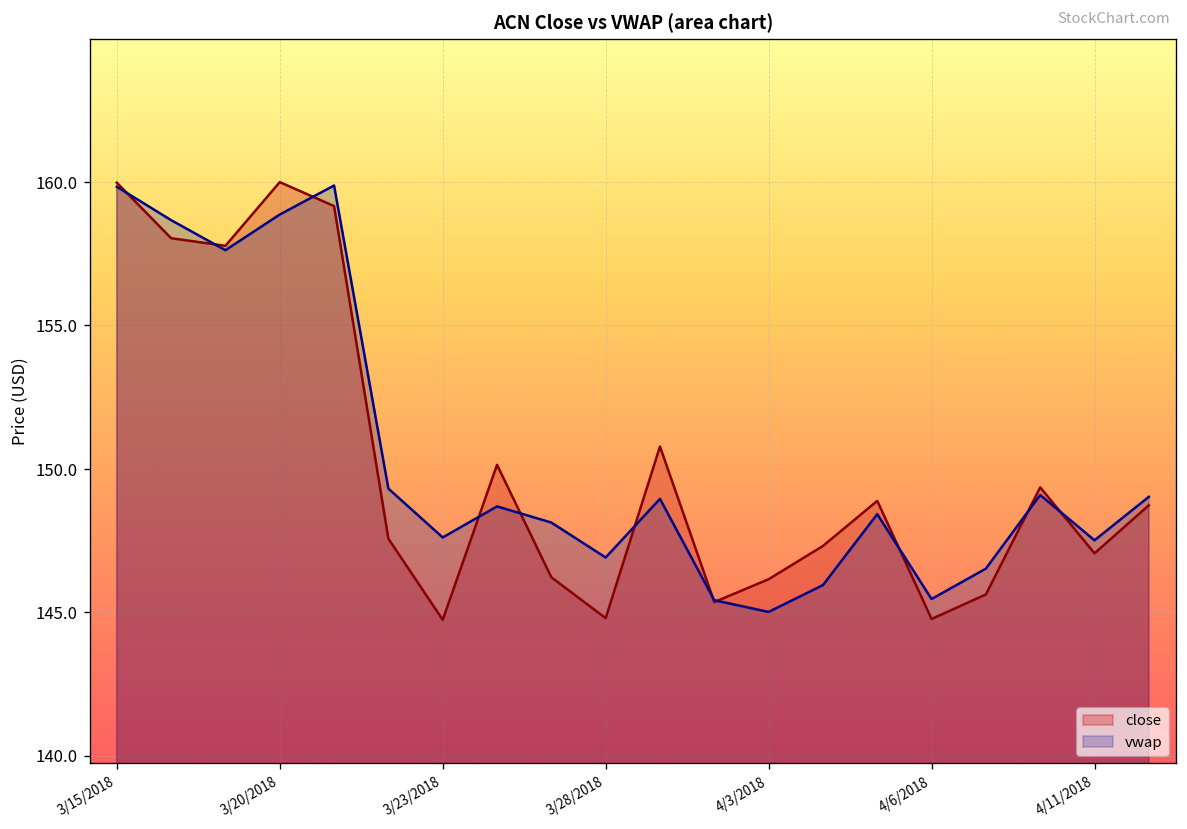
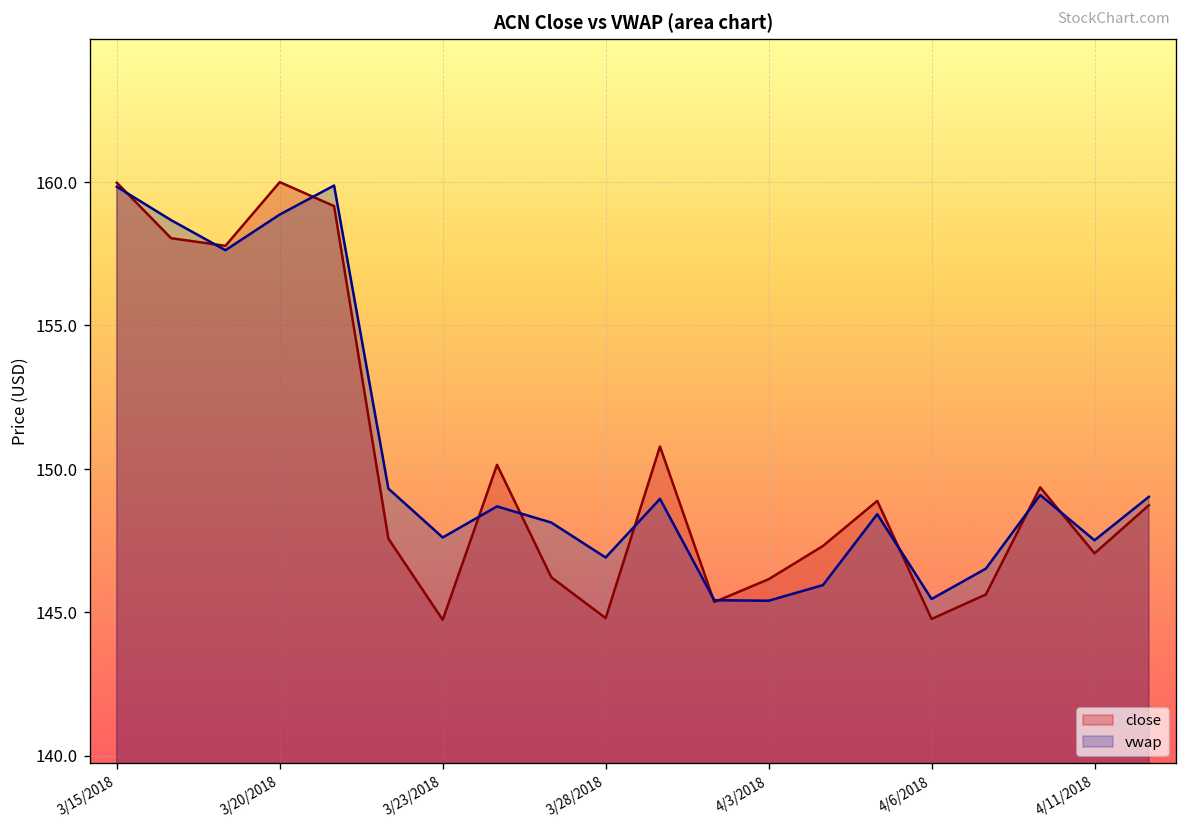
vwap, 4/3/2018: 145.0 -> 145.4
